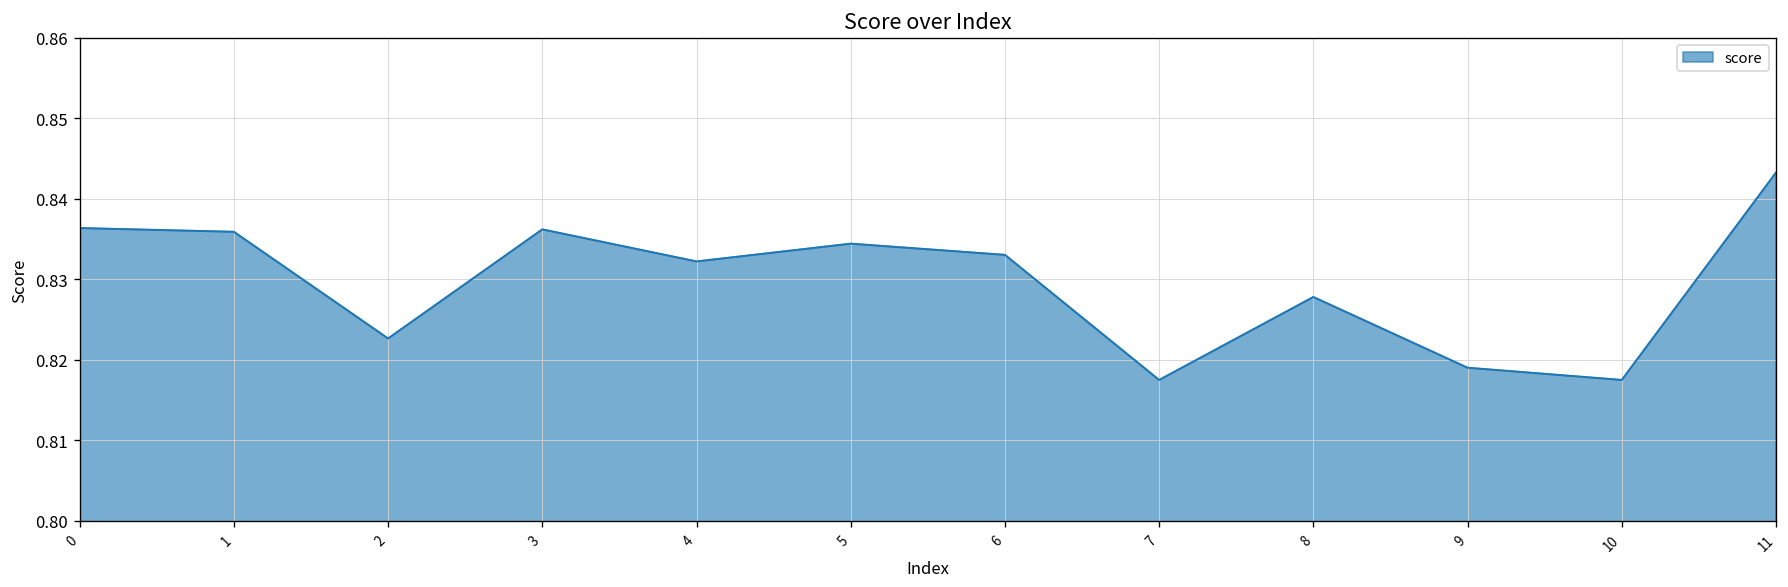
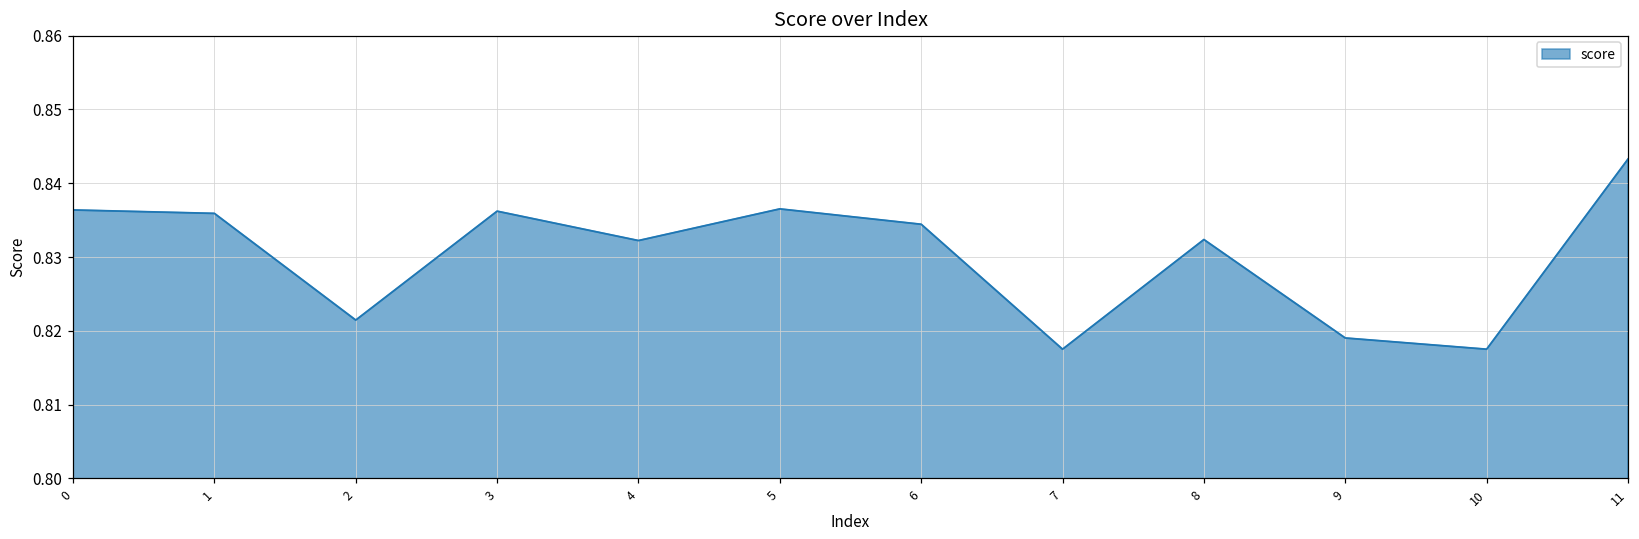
2: 0.823 -> 0.821
5: 0.834 -> 0.837
6: 0.833 -> 0.834
8: 0.828 -> 0.832
